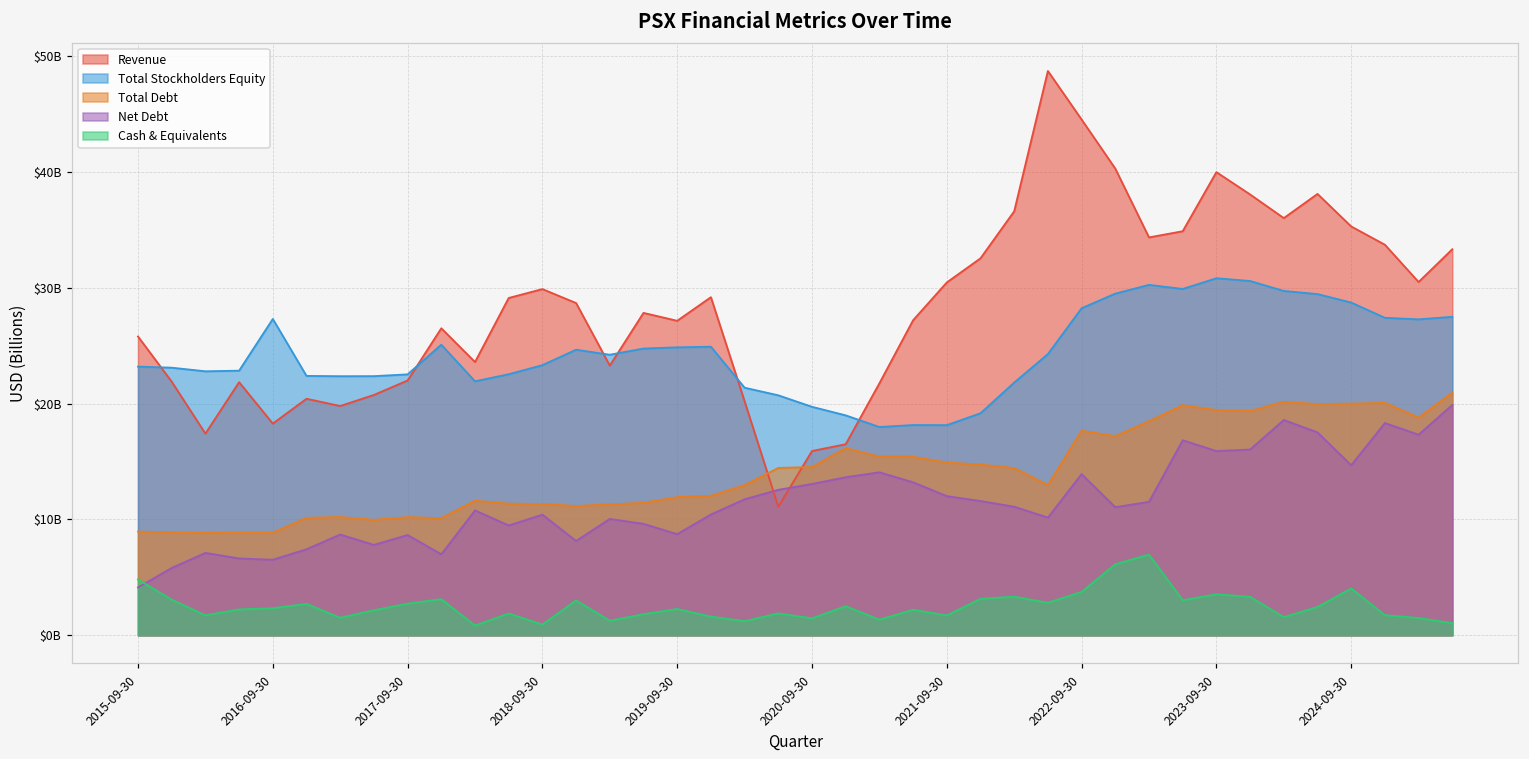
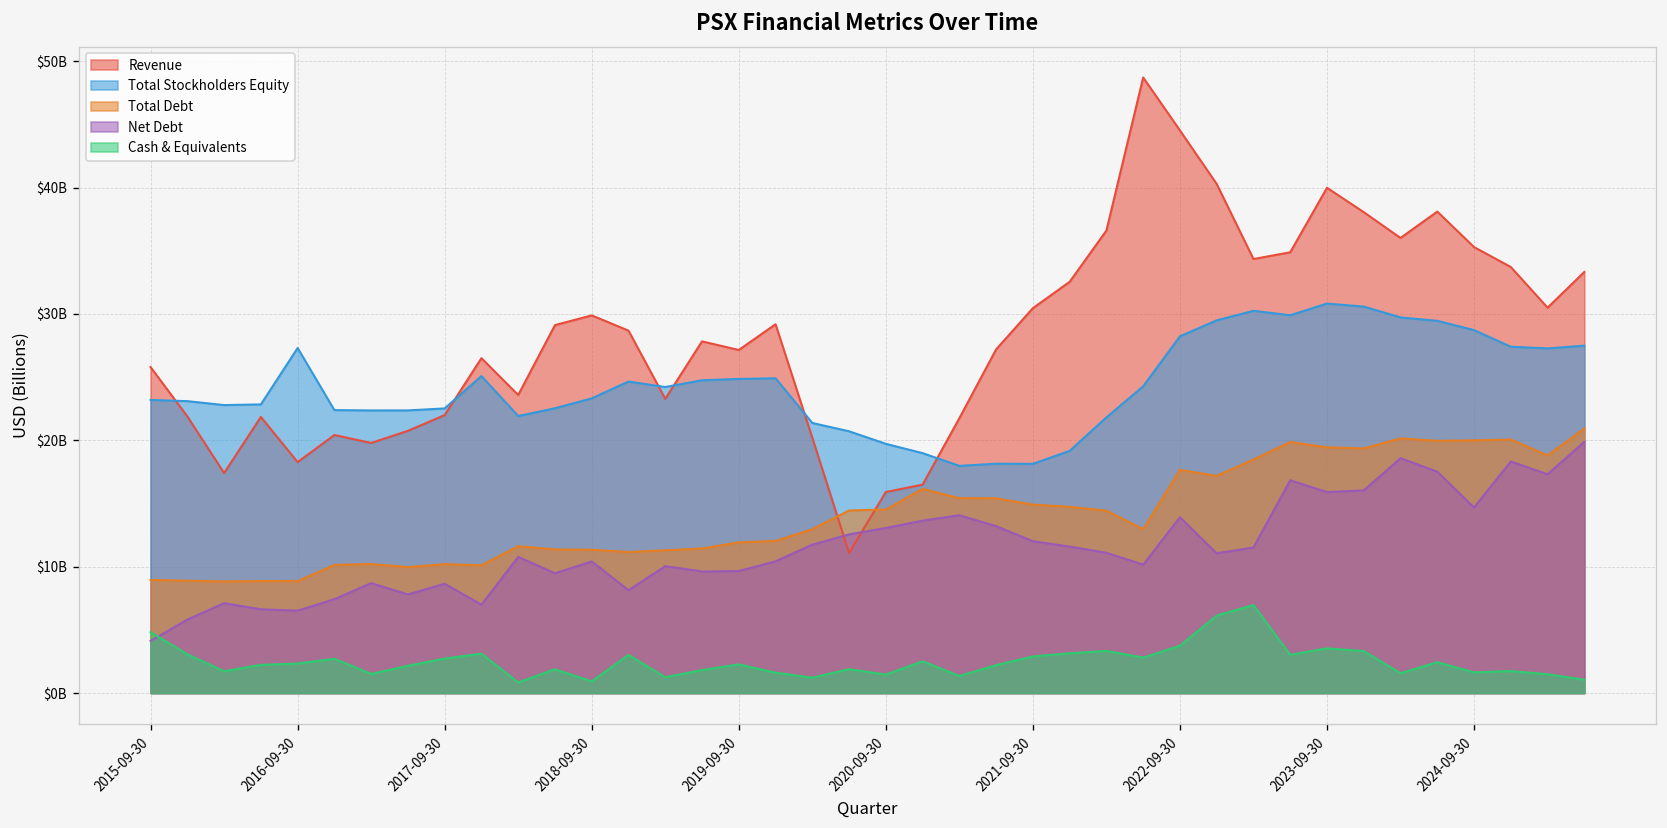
Net Debt, 2019-09-30: $8700000000 -> $9700000000
Cash & Equivalents, 2021-09-30: $1700000000 -> $2900000000
Cash & Equivalents, 2024-09-30: $4000000000 -> $1600000000
